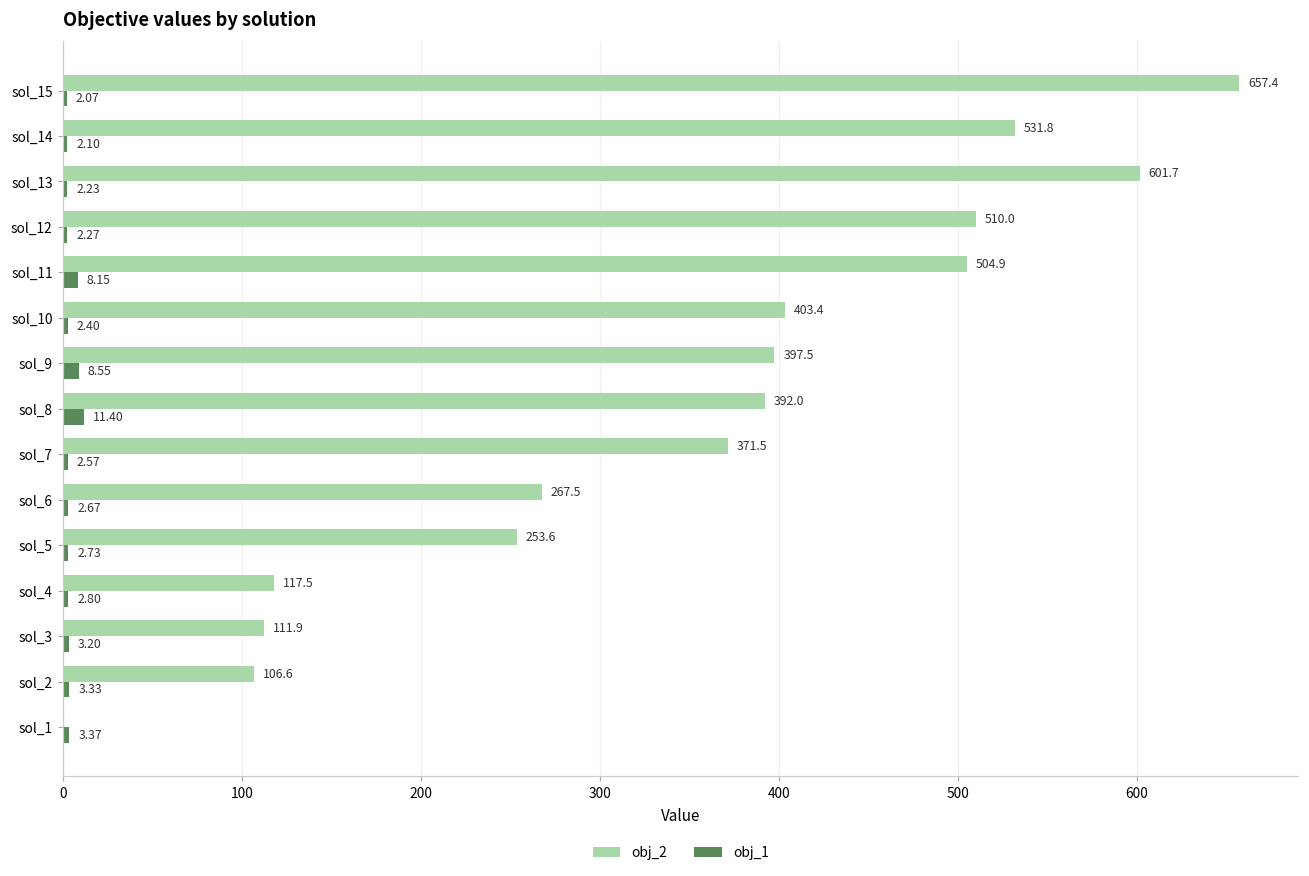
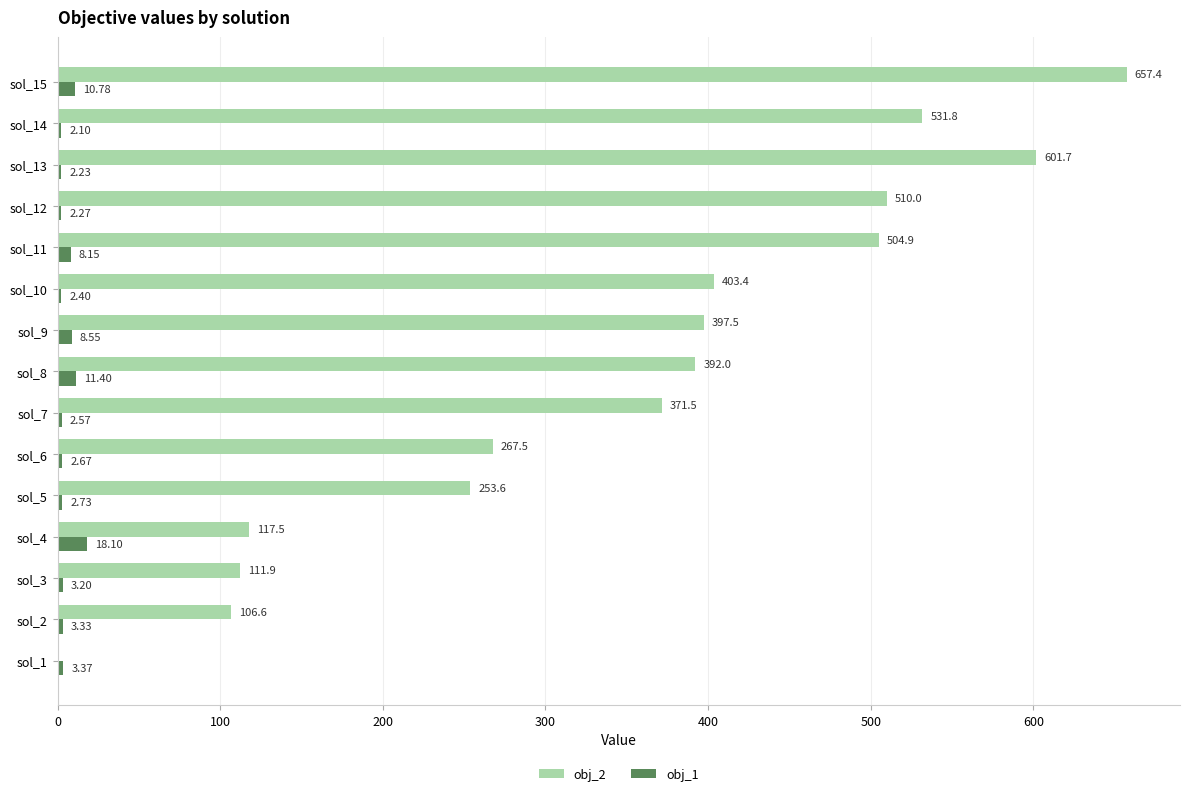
obj_1, sol_15: 2.07 -> 10.78
obj_1, sol_4: 2.80 -> 18.10
